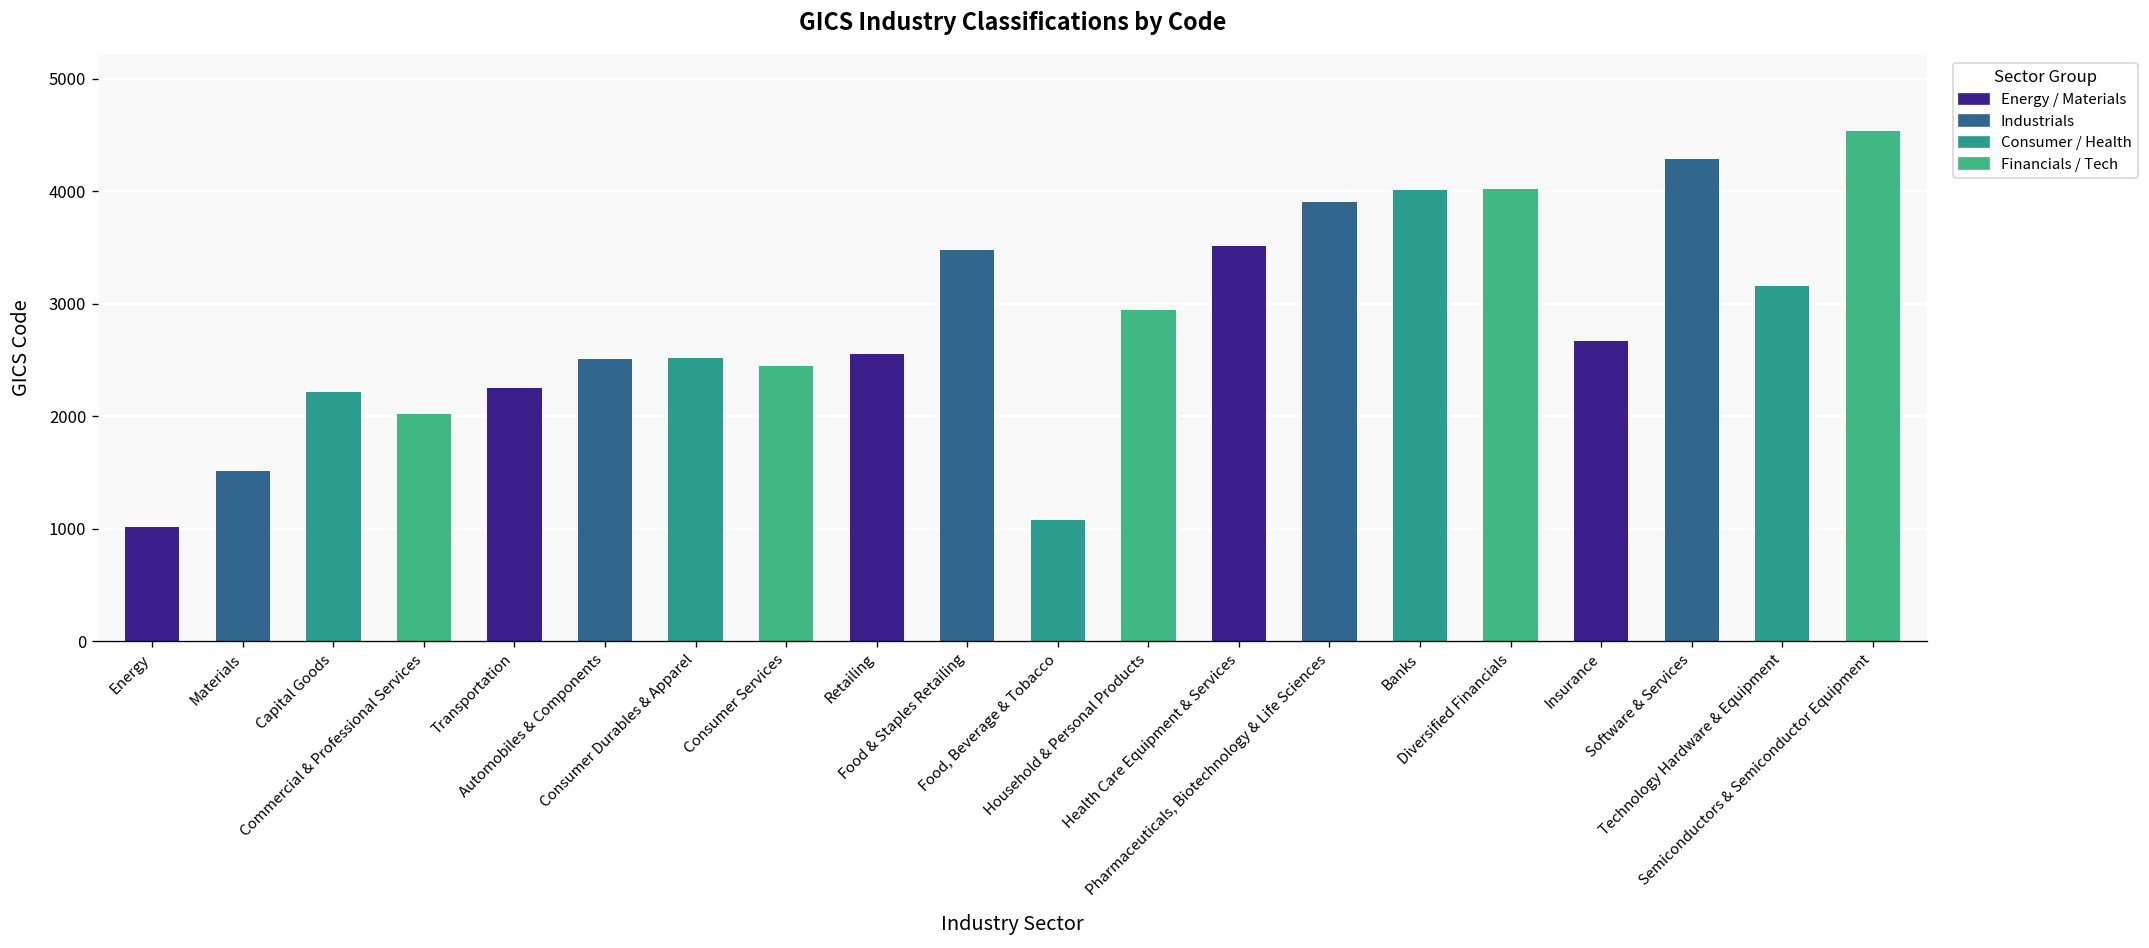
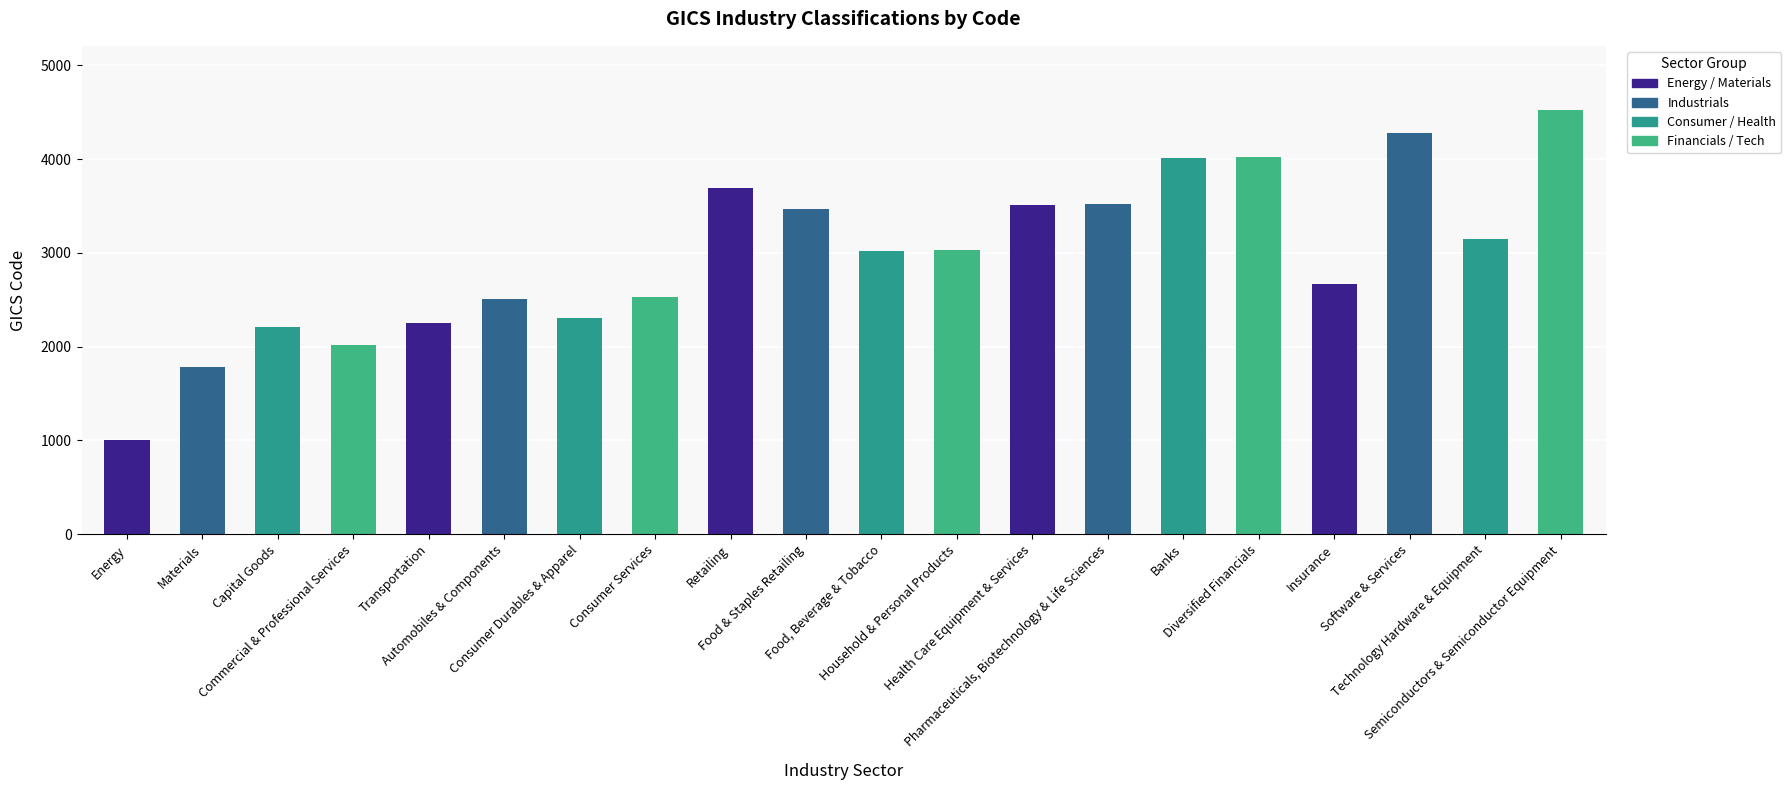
Materials: 1500 -> 1800
Consumer Durables & Apparel: 2500 -> 2300
Consumer Services: 2400 -> 2500
Retailing: 2600 -> 3700
Food, Beverage & Tobacco: 1100 -> 3000
Household & Personal Products: 2900 -> 3000
Pharmaceuticals, Biotechnology & Life Sciences: 3900 -> 3500
